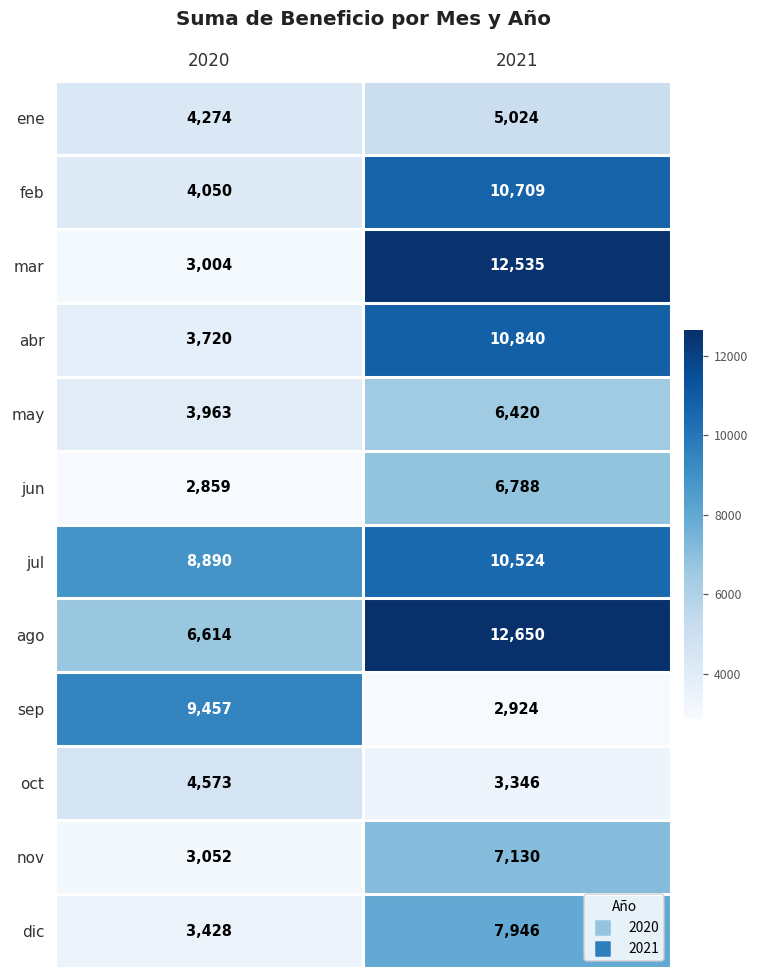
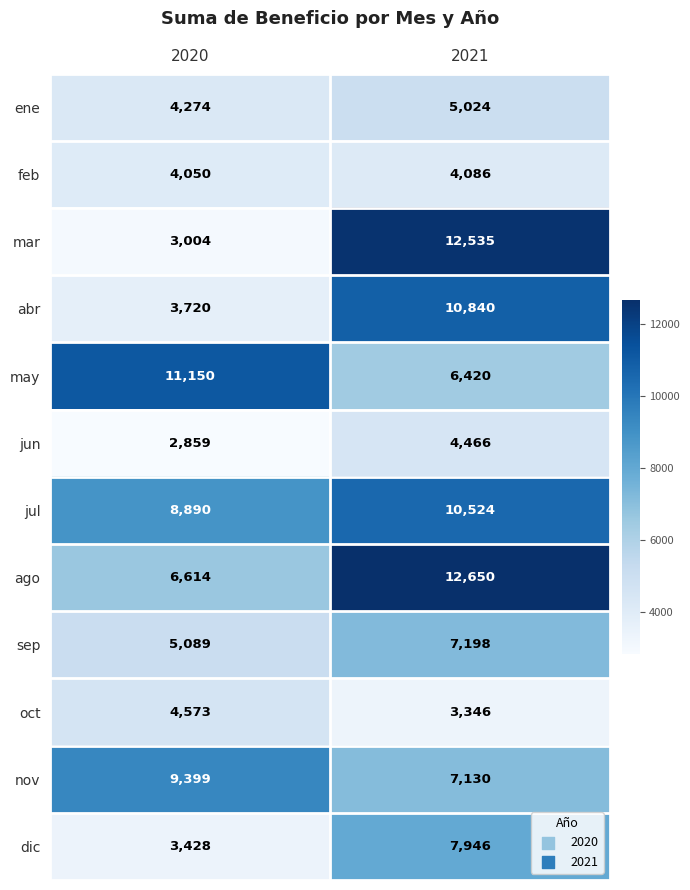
feb, 2021: 10,709 -> 4,086
may, 2020: 3,963 -> 11,150
jun, 2021: 6,788 -> 4,466
sep, 2020: 9,457 -> 5,089
sep, 2021: 2,924 -> 7,198
nov, 2020: 3,052 -> 9,399
